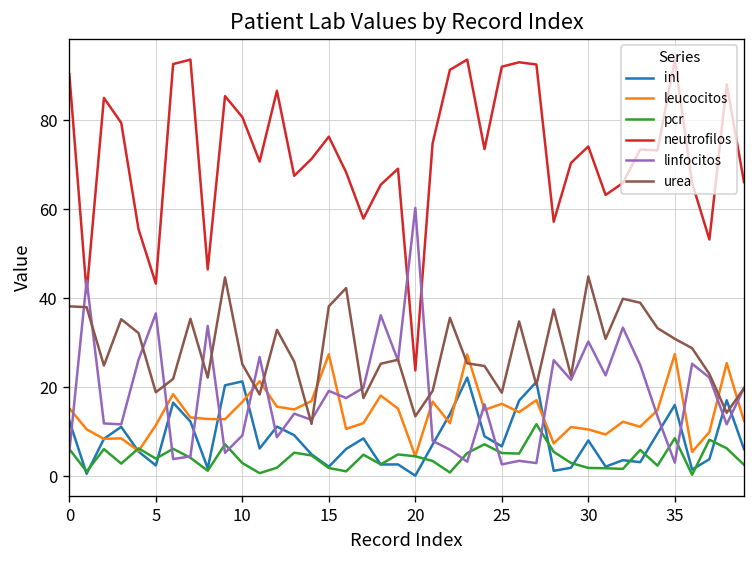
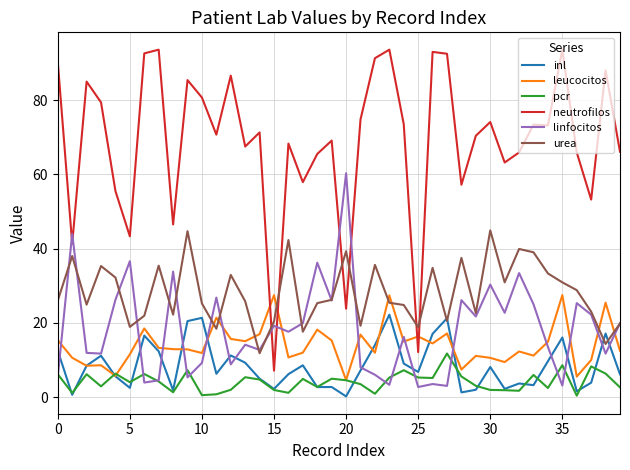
urea, 0: 38 -> 26
leucocitos, 10: 17 -> 12
pcr, 10: 3 -> 1
neutrofilos, 15: 76 -> 7
urea, 15: 38 -> 20
urea, 20: 14 -> 39
neutrofilos, 25: 92 -> 12
